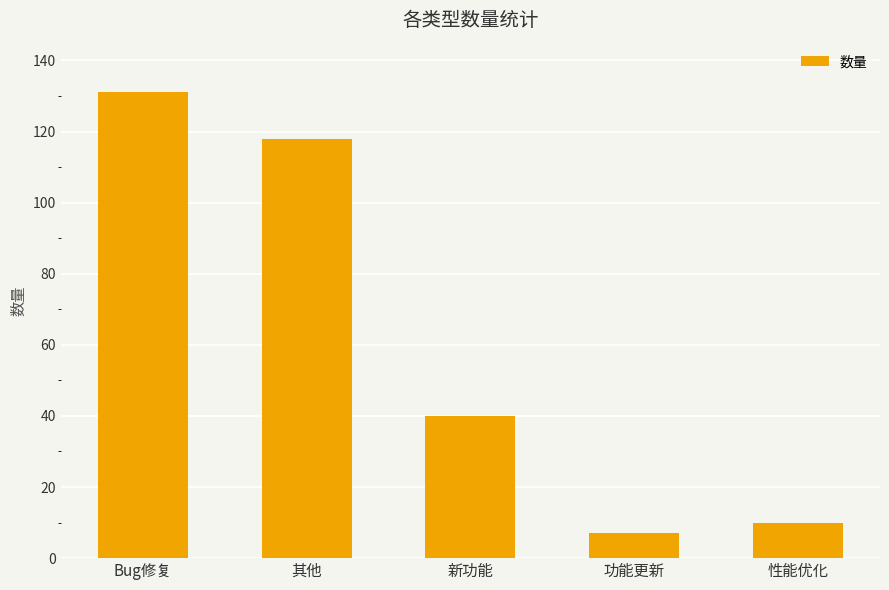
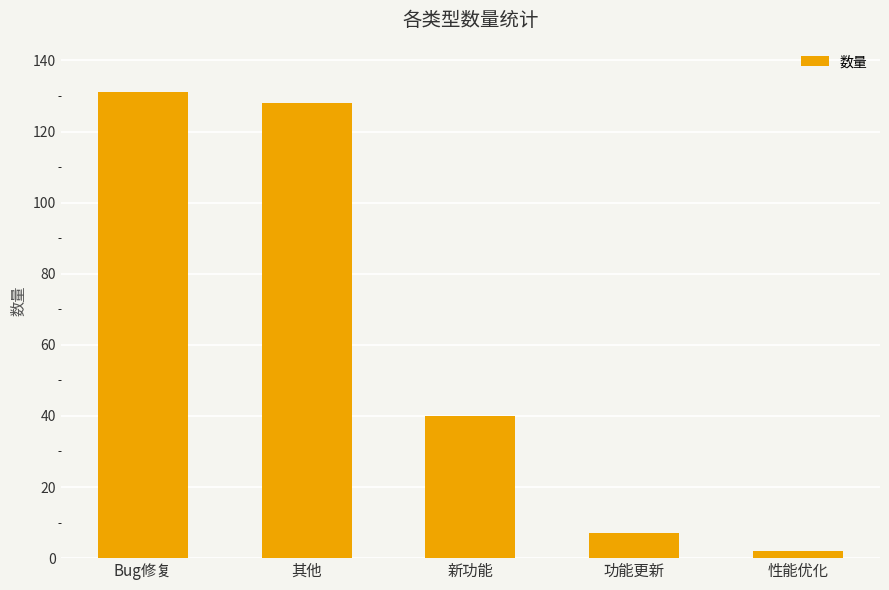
其他: 118 -> 128
性能优化: 10 -> 2
